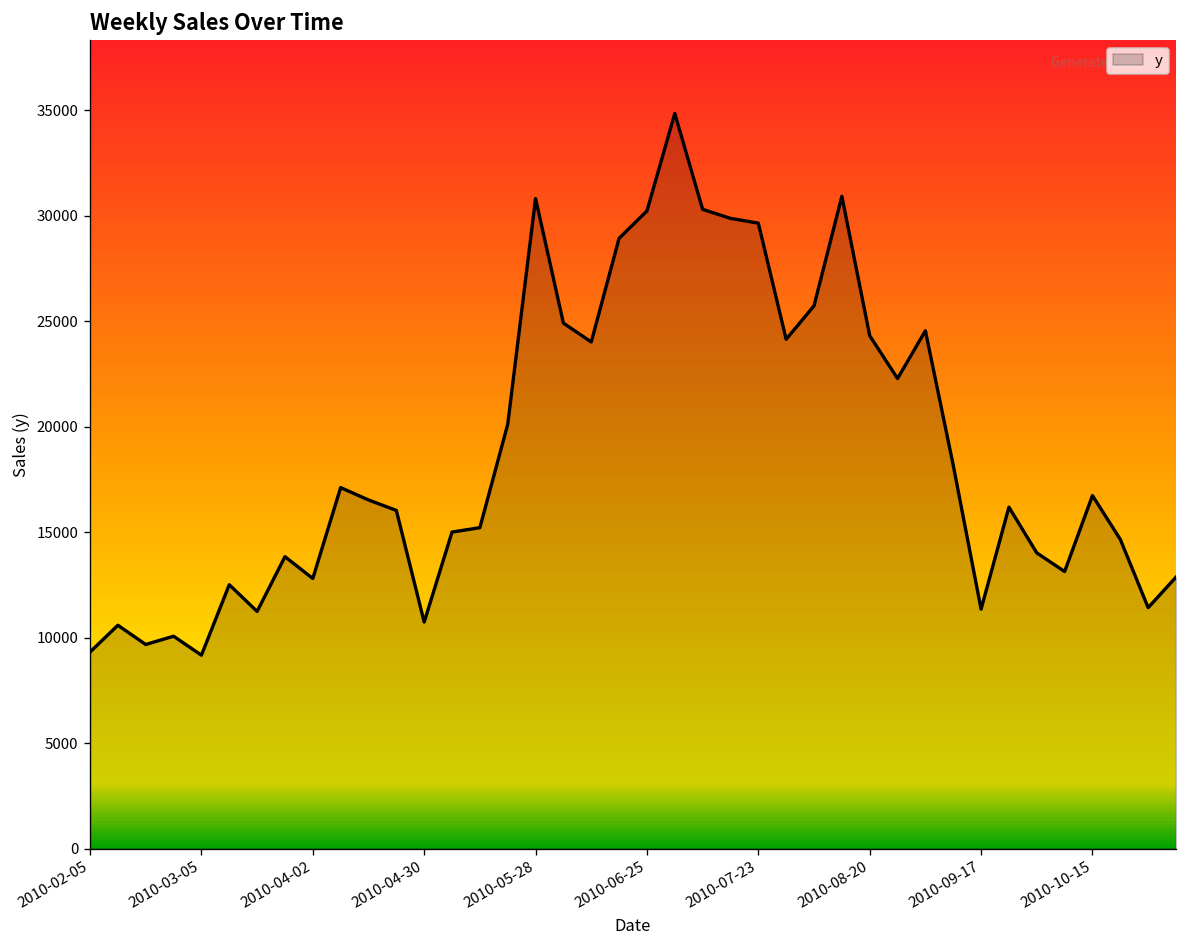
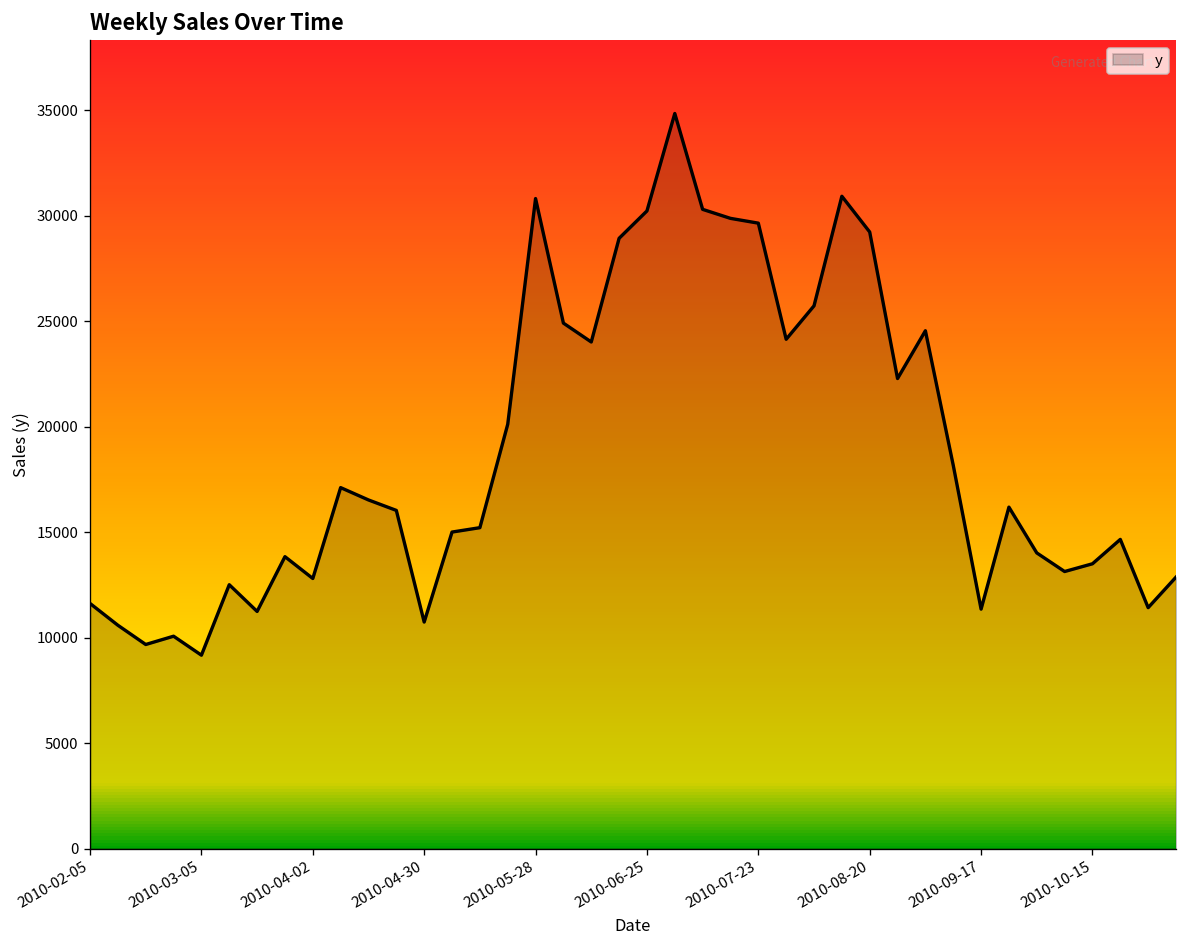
2010-02-05: 9300 -> 11600
2010-08-20: 24300 -> 29200
2010-10-15: 16700 -> 13500
